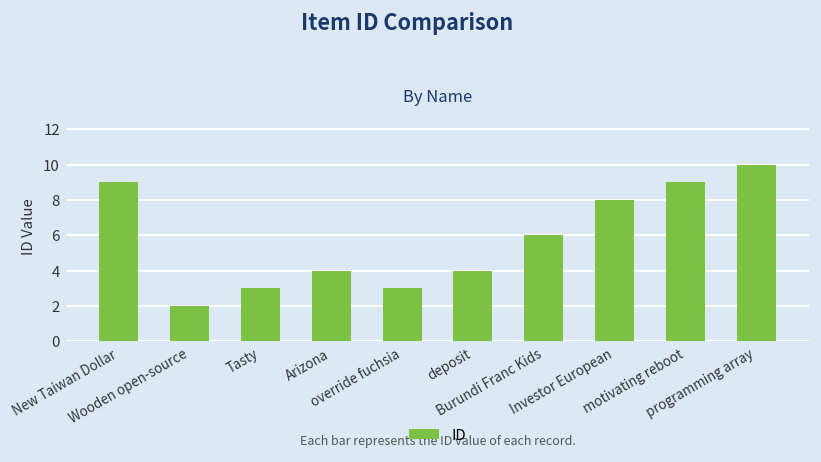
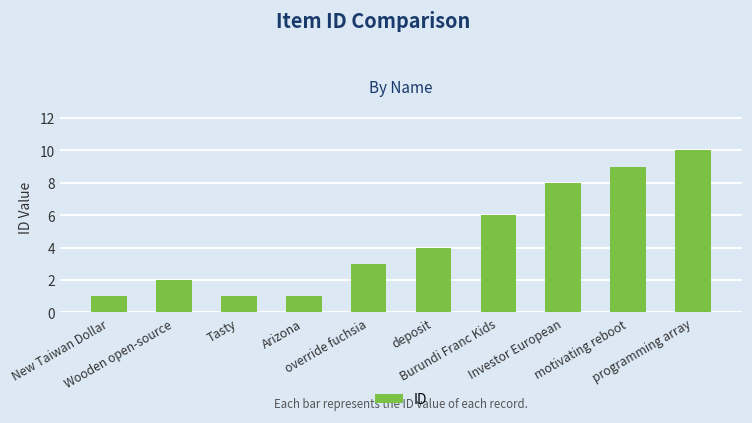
New Taiwan Dollar: 9 -> 1
Tasty: 3 -> 1
Arizona: 4 -> 1
